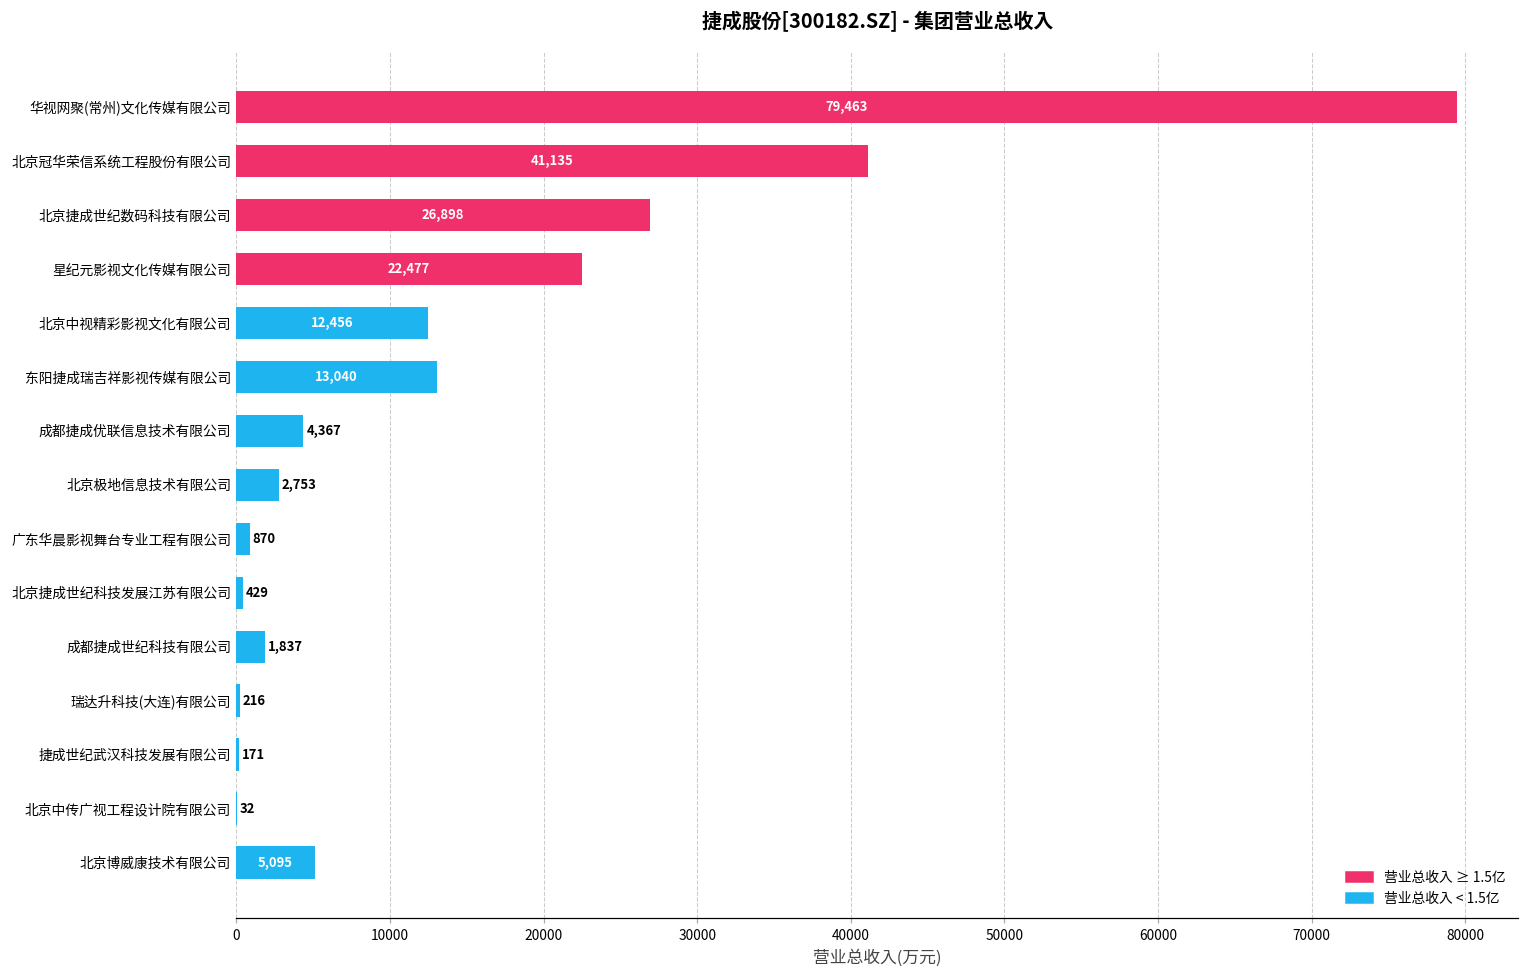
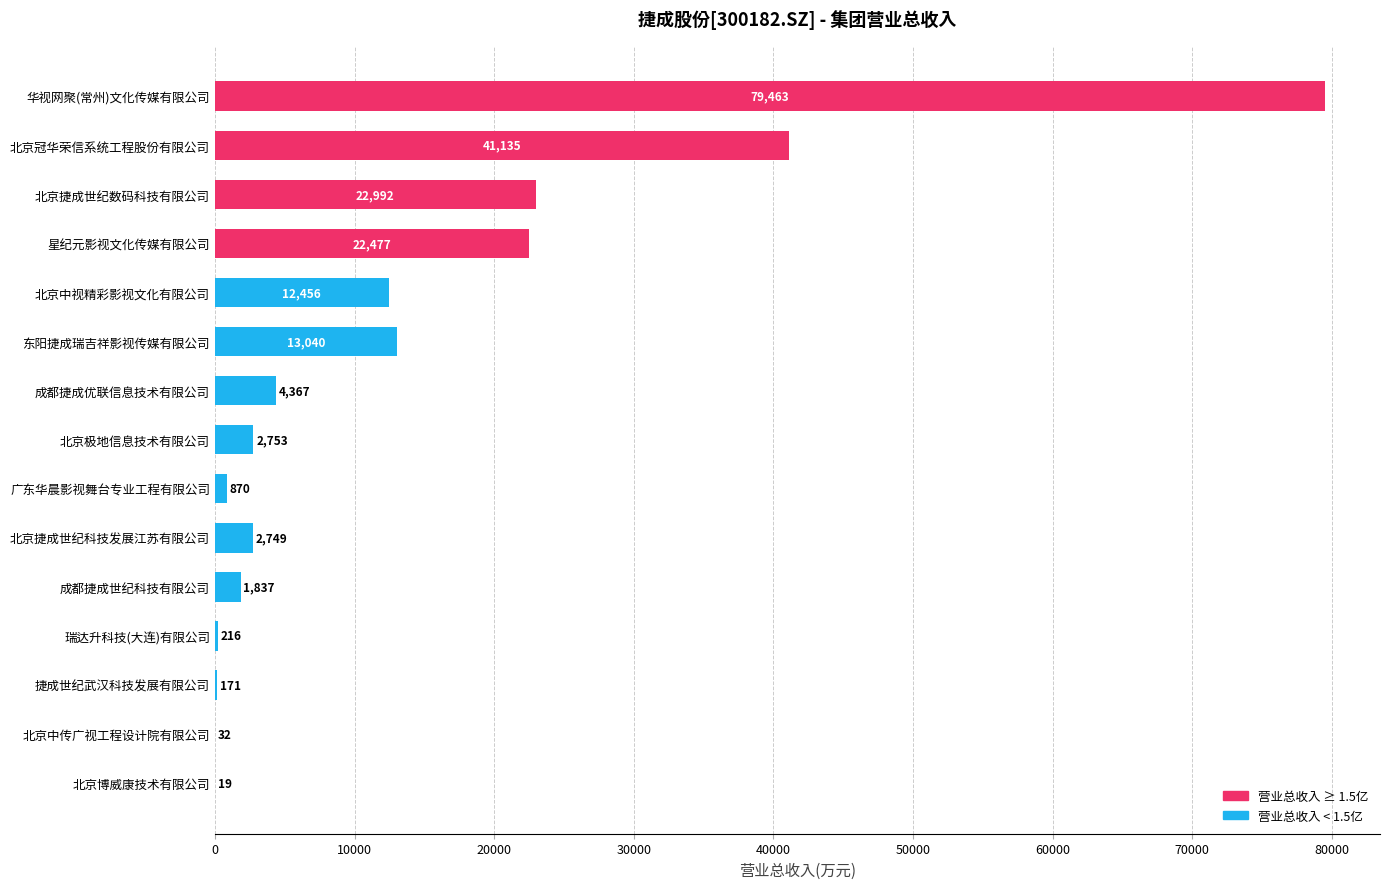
北京捷成世纪数码科技有限公司: 26,898 -> 22,992
北京捷成世纪科技发展江苏有限公司: 429 -> 2,749
北京博威康技术有限公司: 5,095 -> 19
